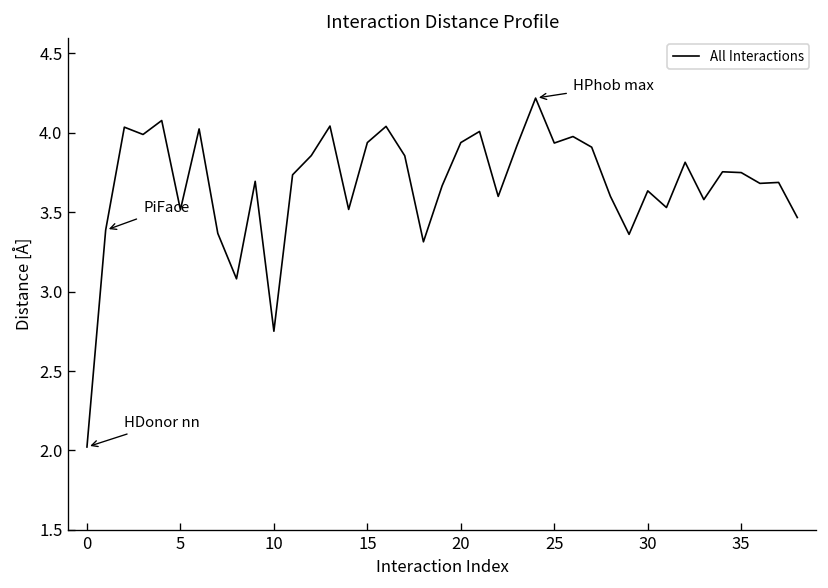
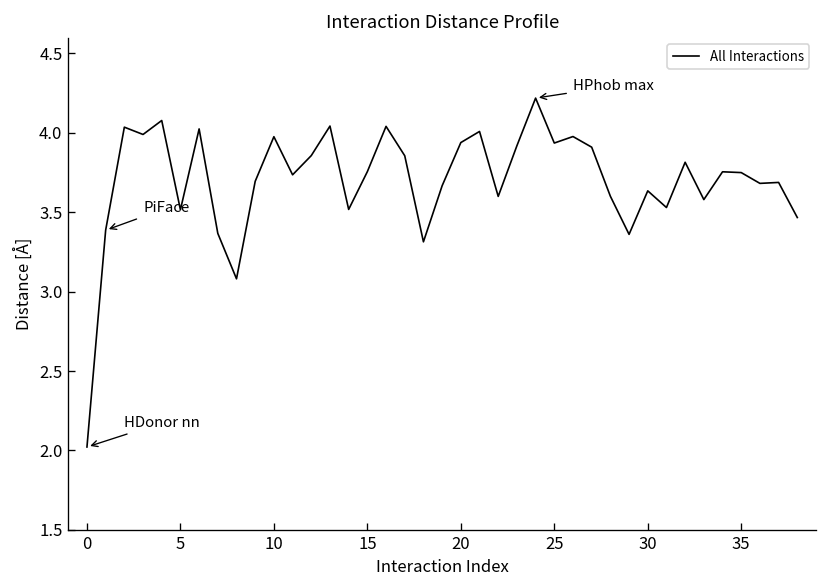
10: 2.75 -> 3.98
15: 3.94 -> 3.76
